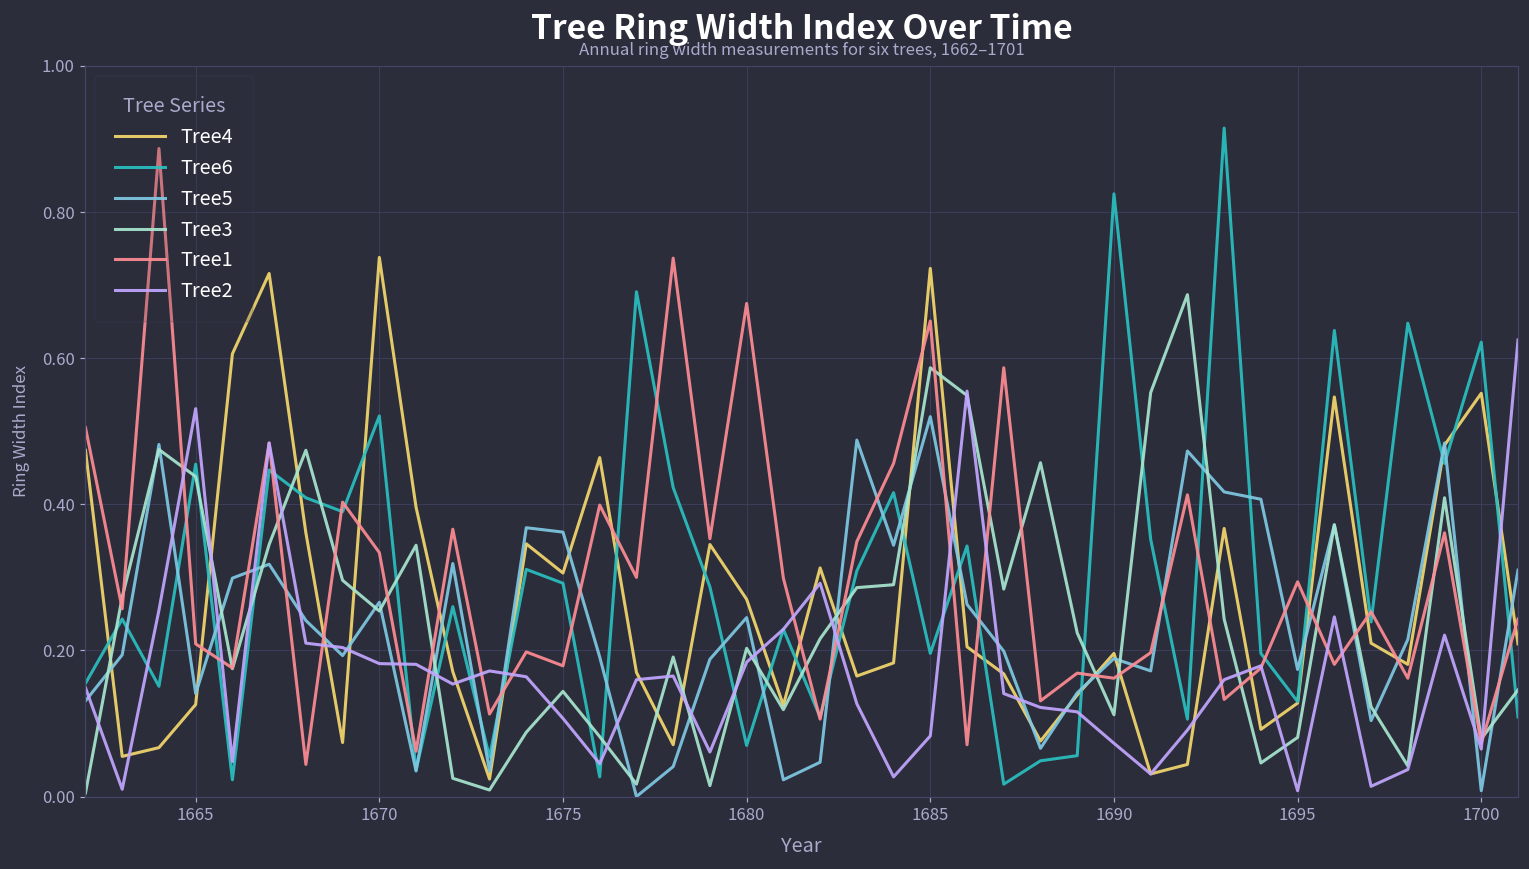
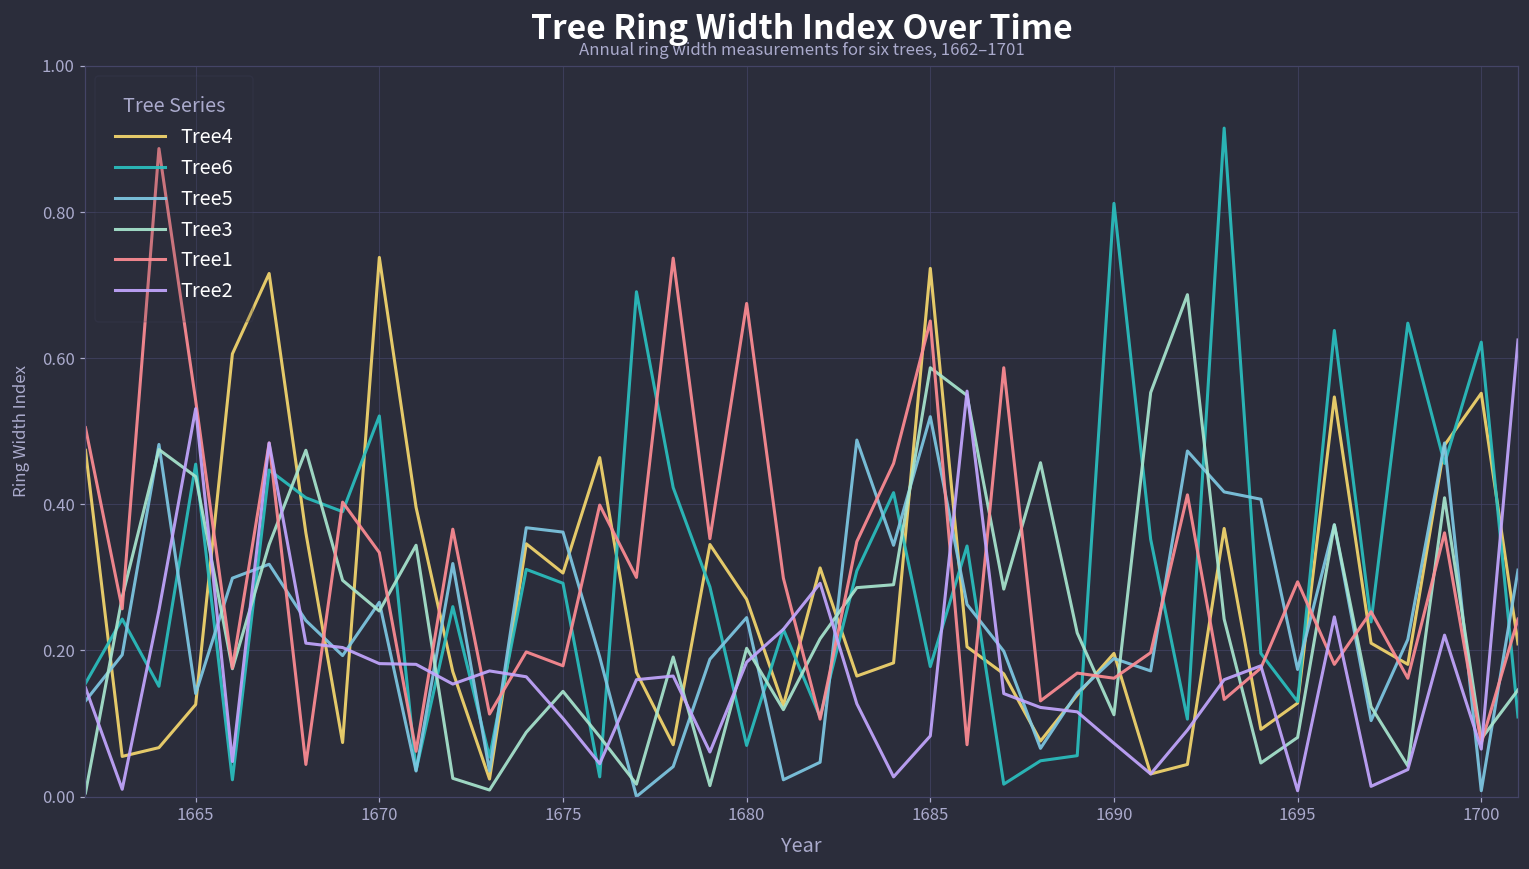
Tree1, 1665: 0.21 -> 0.54
Tree6, 1685: 0.20 -> 0.18
Tree6, 1690: 0.83 -> 0.81
